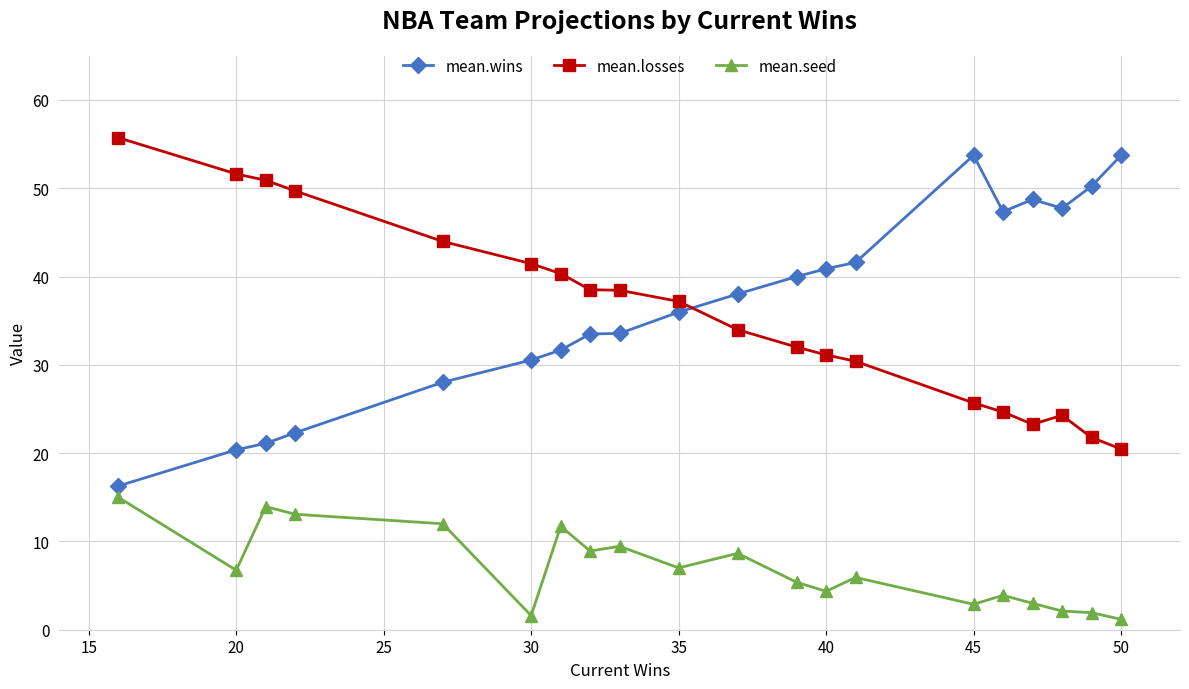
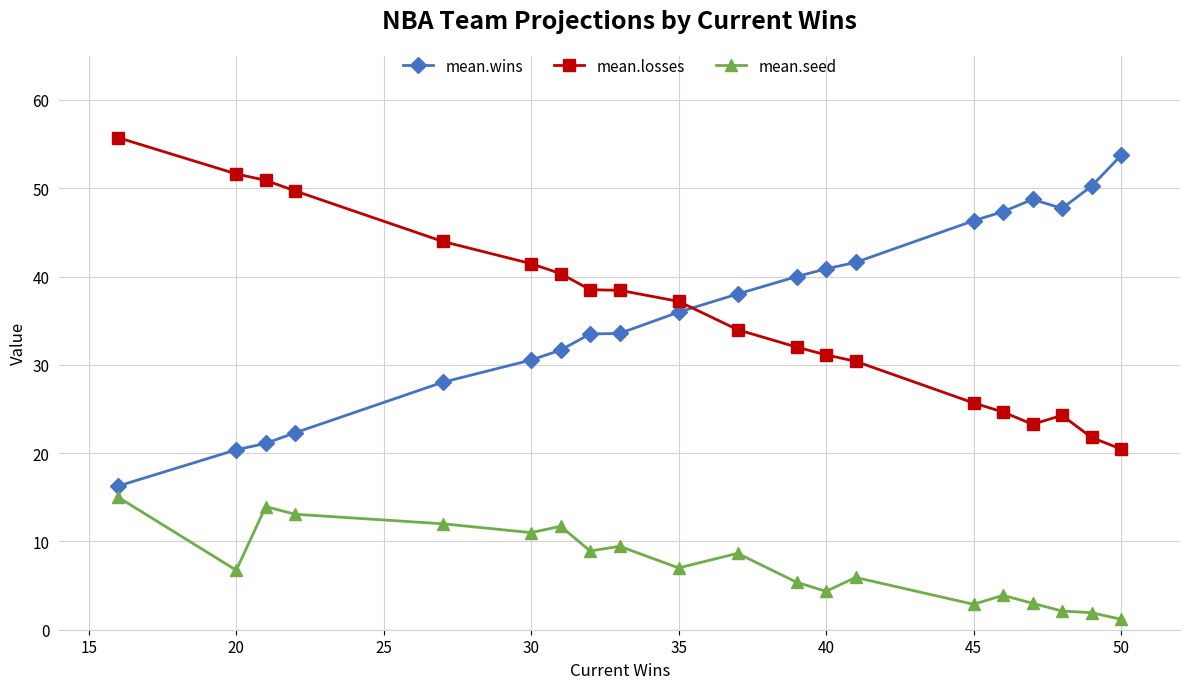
mean.seed, 30: 2 -> 11
mean.wins, 45: 54 -> 46
